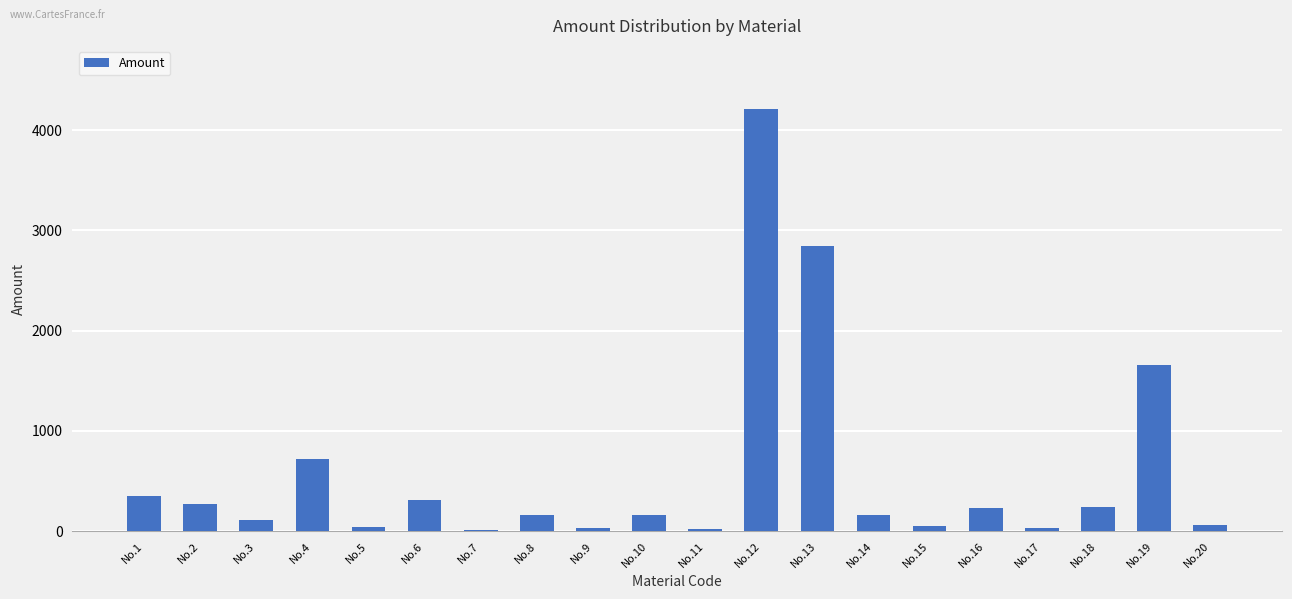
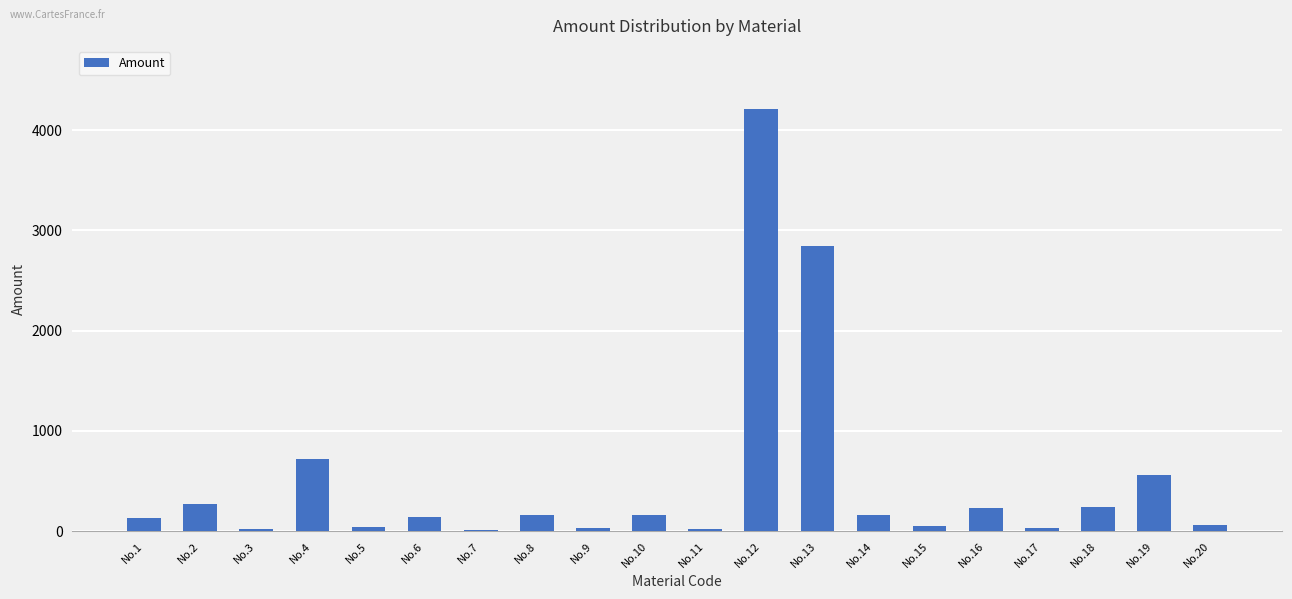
No.1: 350 -> 130
No.3: 110 -> 20
No.6: 320 -> 140
No.19: 1650 -> 560
